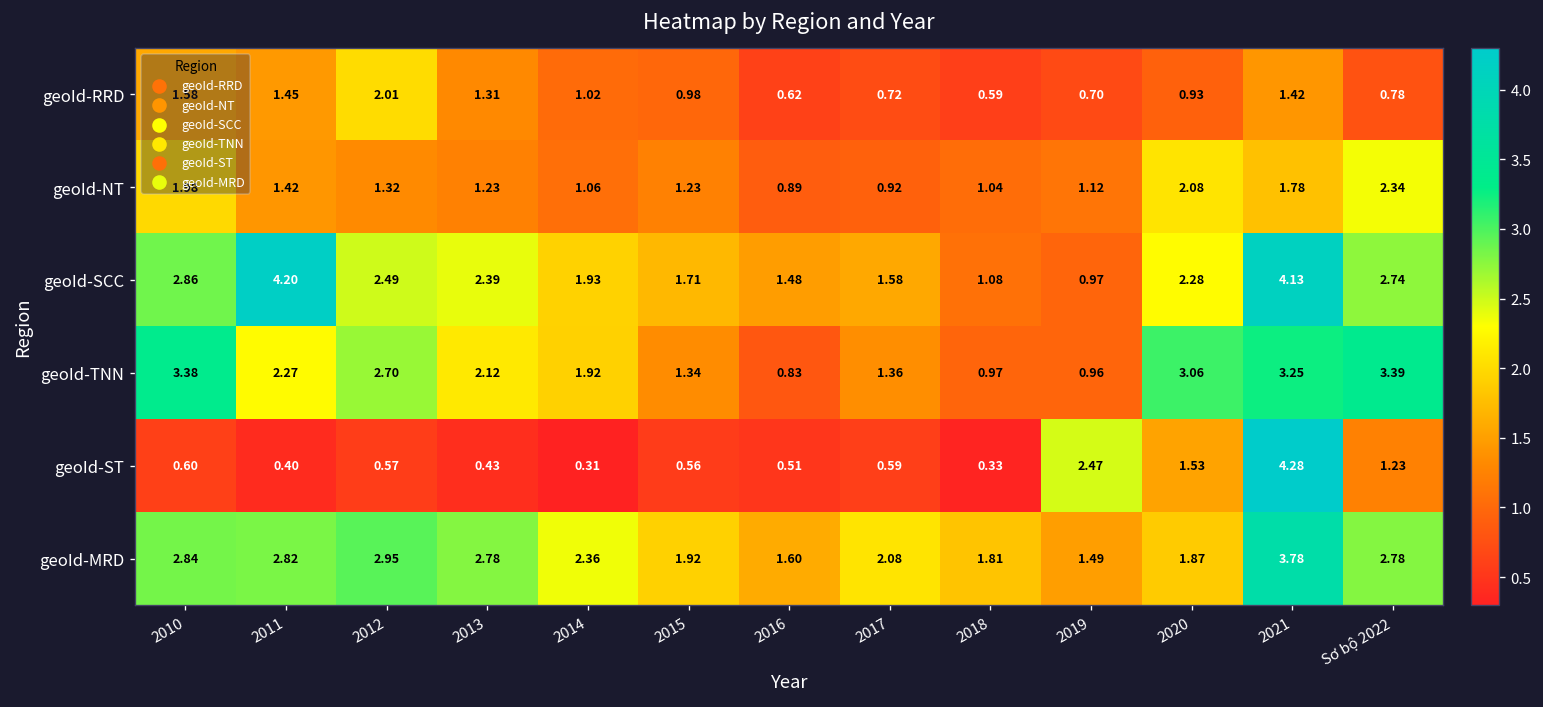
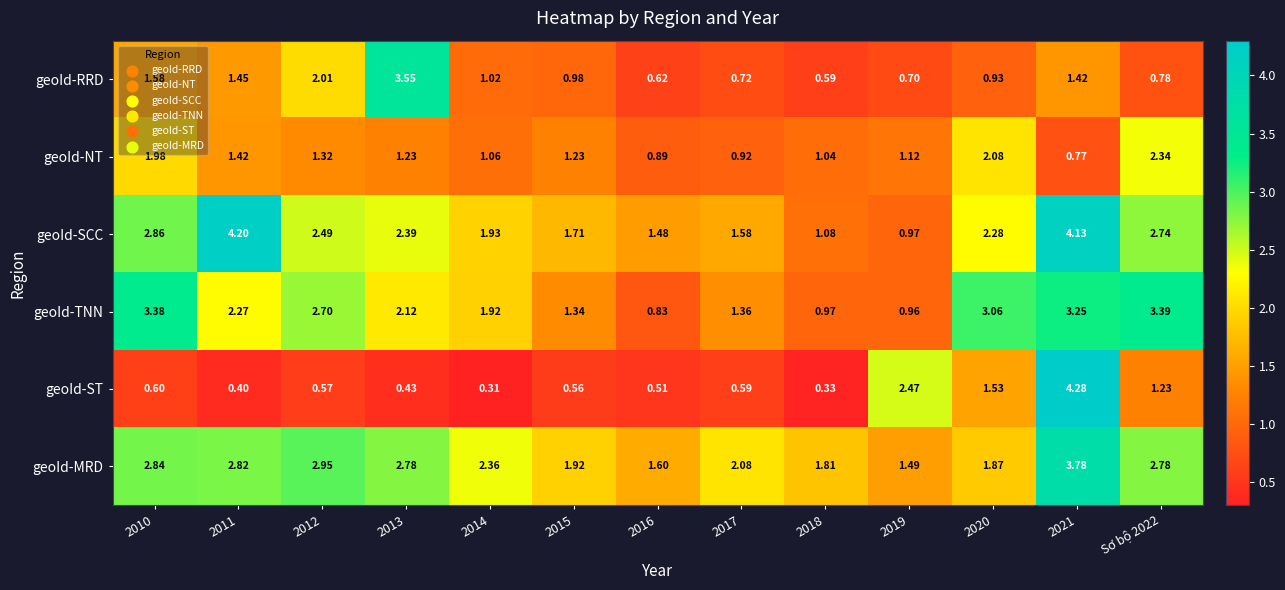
geoId-RRD, 2013: 1.31 -> 3.55
geoId-NT, 2021: 1.78 -> 0.77
